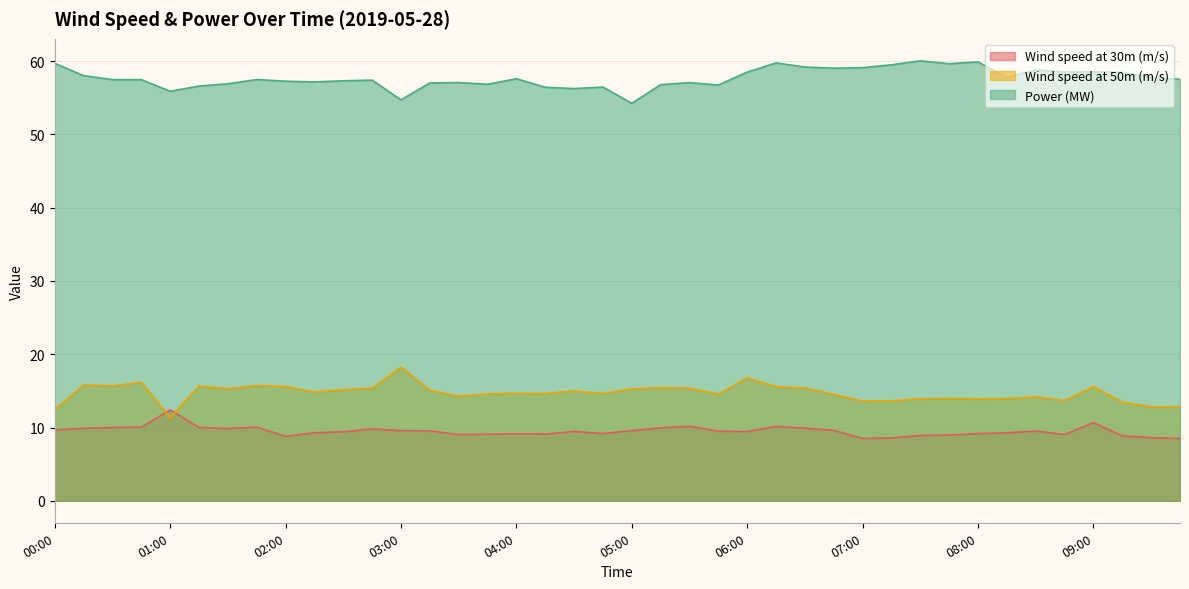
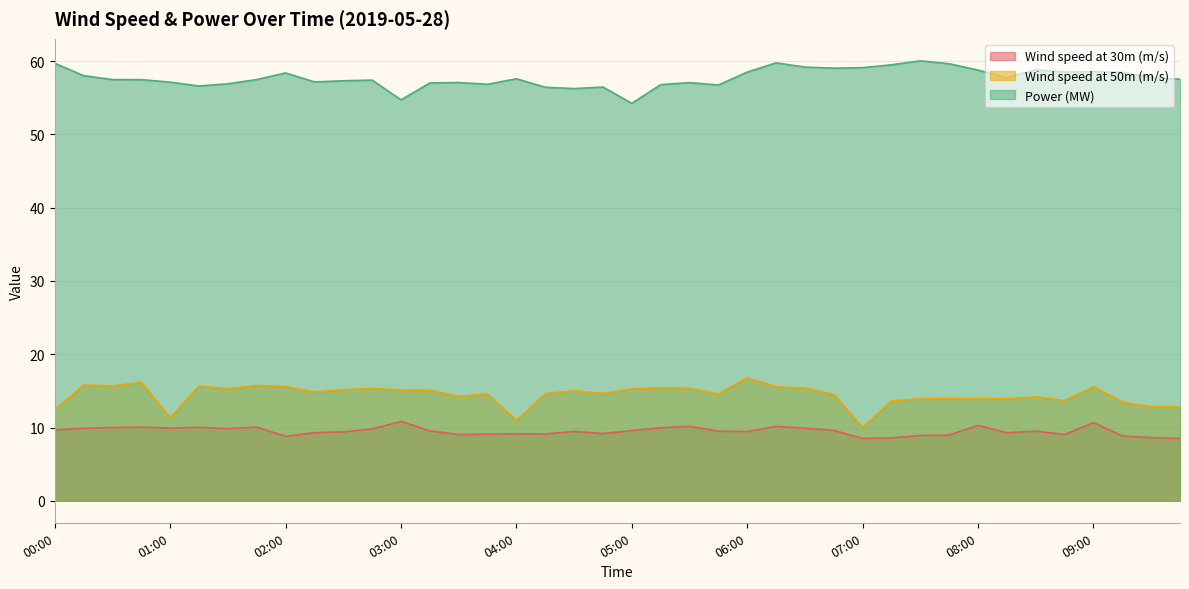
Wind speed at 30m (m/s), 01:00: 12 -> 10
Power (MW), 01:00: 56 -> 57
Power (MW), 02:00: 57 -> 58
Wind speed at 30m (m/s), 03:00: 10 -> 11
Wind speed at 50m (m/s), 03:00: 18 -> 15
Wind speed at 50m (m/s), 04:00: 15 -> 11
Wind speed at 50m (m/s), 07:00: 14 -> 10
Wind speed at 30m (m/s), 08:00: 9 -> 10
Power (MW), 08:00: 60 -> 59
